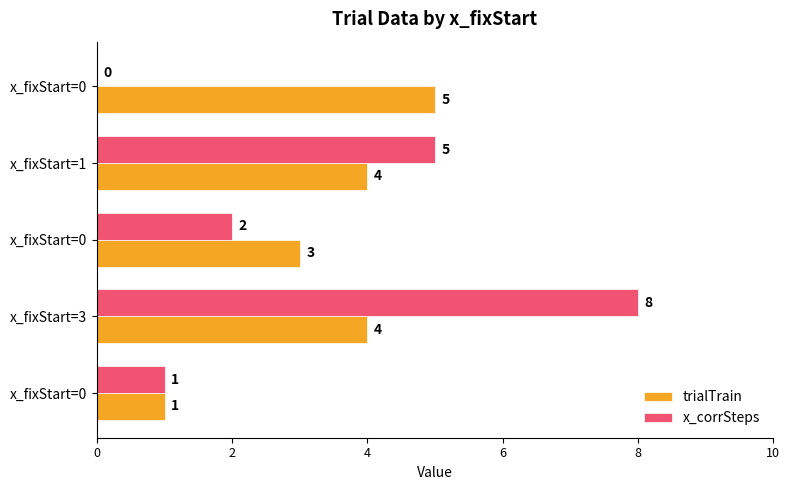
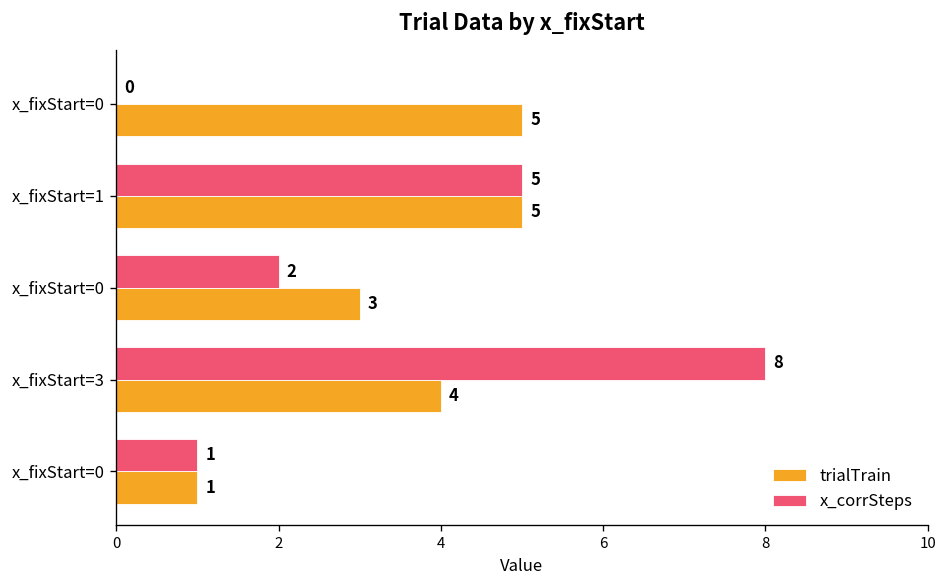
trialTrain, x_fixStart=1: 4 -> 5
